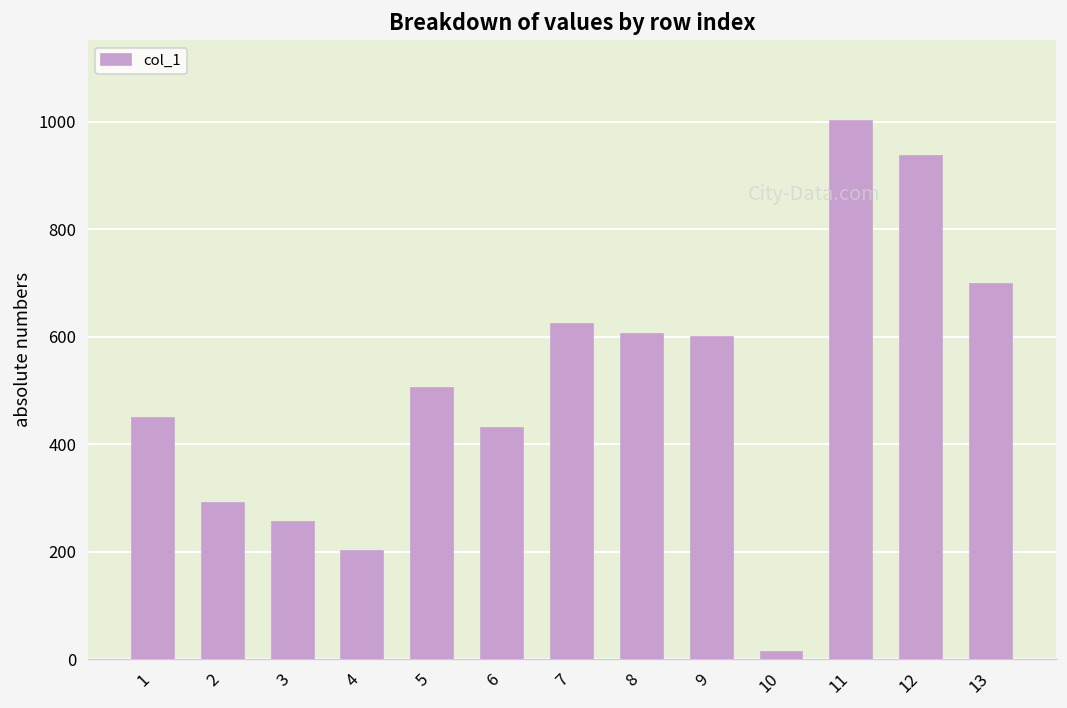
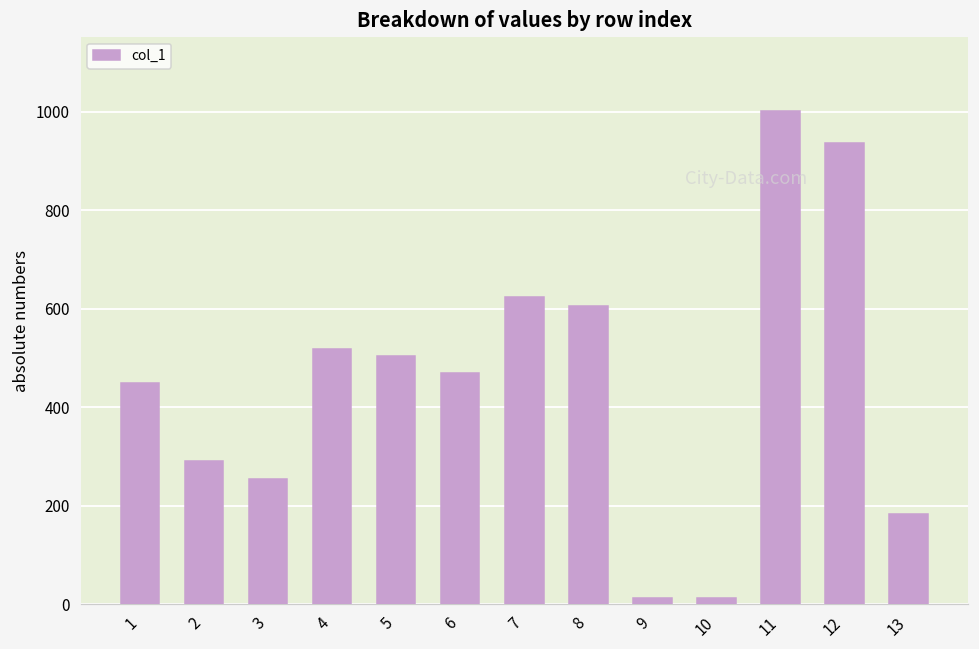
4: 200 -> 520
6: 430 -> 470
9: 600 -> 10
13: 700 -> 180
